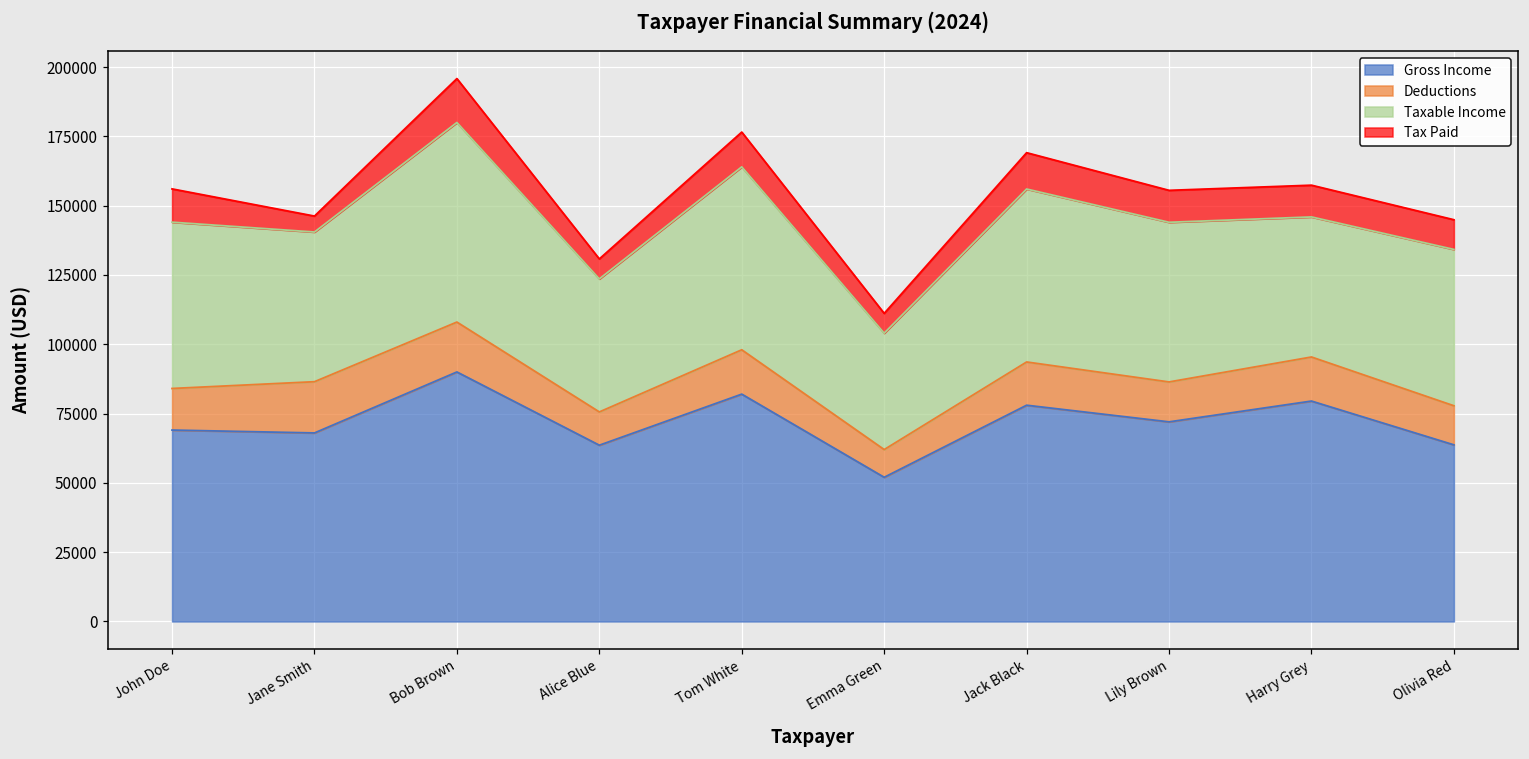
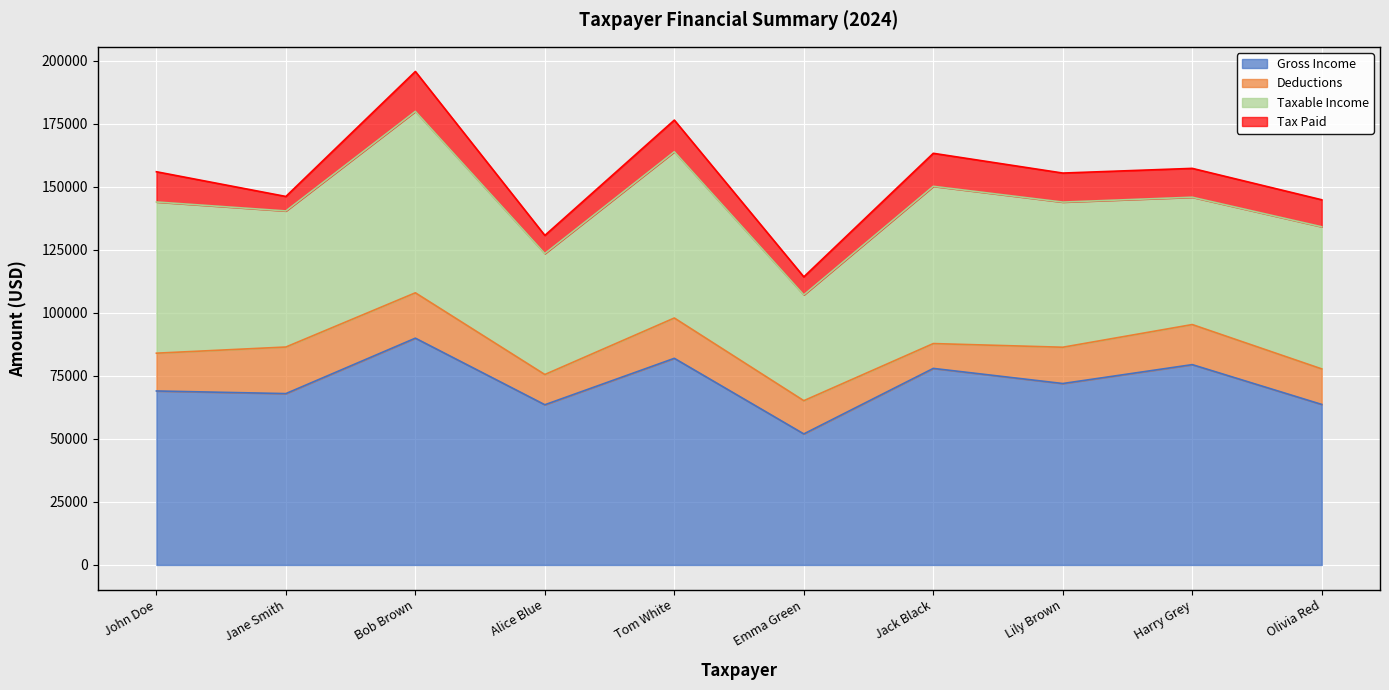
Deductions, Emma Green: 10000 -> 13000
Deductions, Jack Black: 16000 -> 10000
